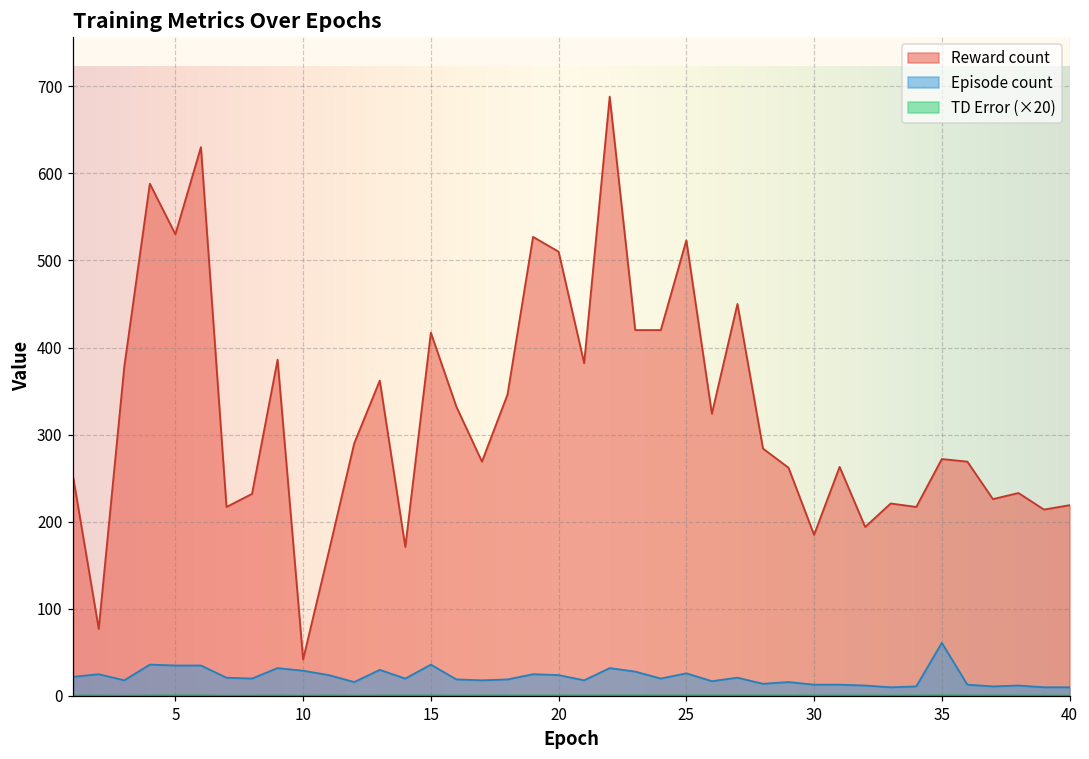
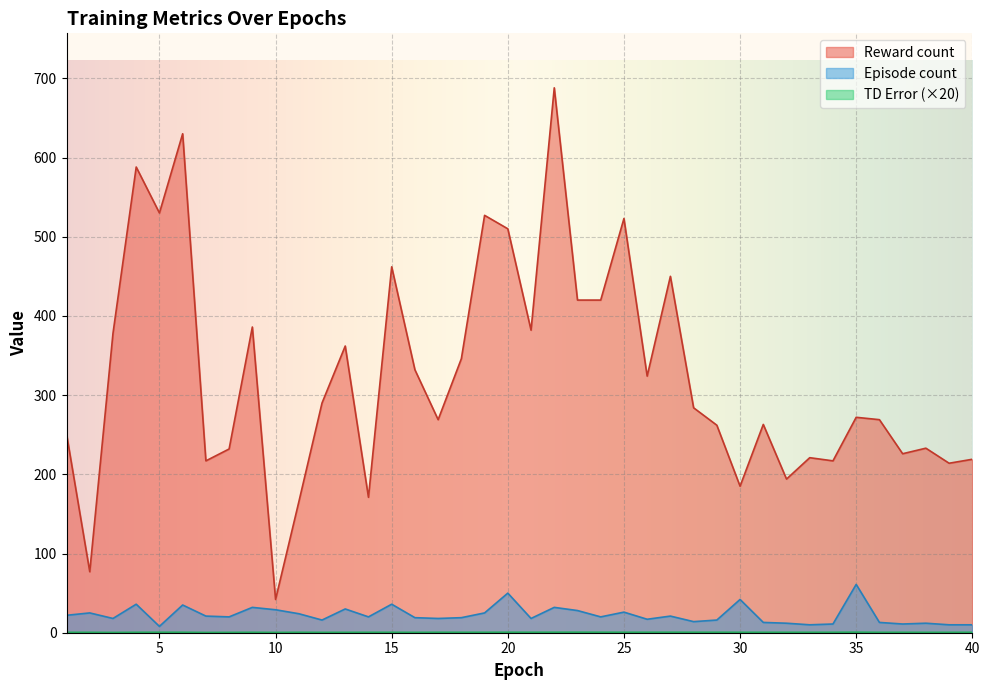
Episode count, 5: 40 -> 10
Reward count, 15: 420 -> 460
Episode count, 20: 20 -> 50
Episode count, 30: 10 -> 40
